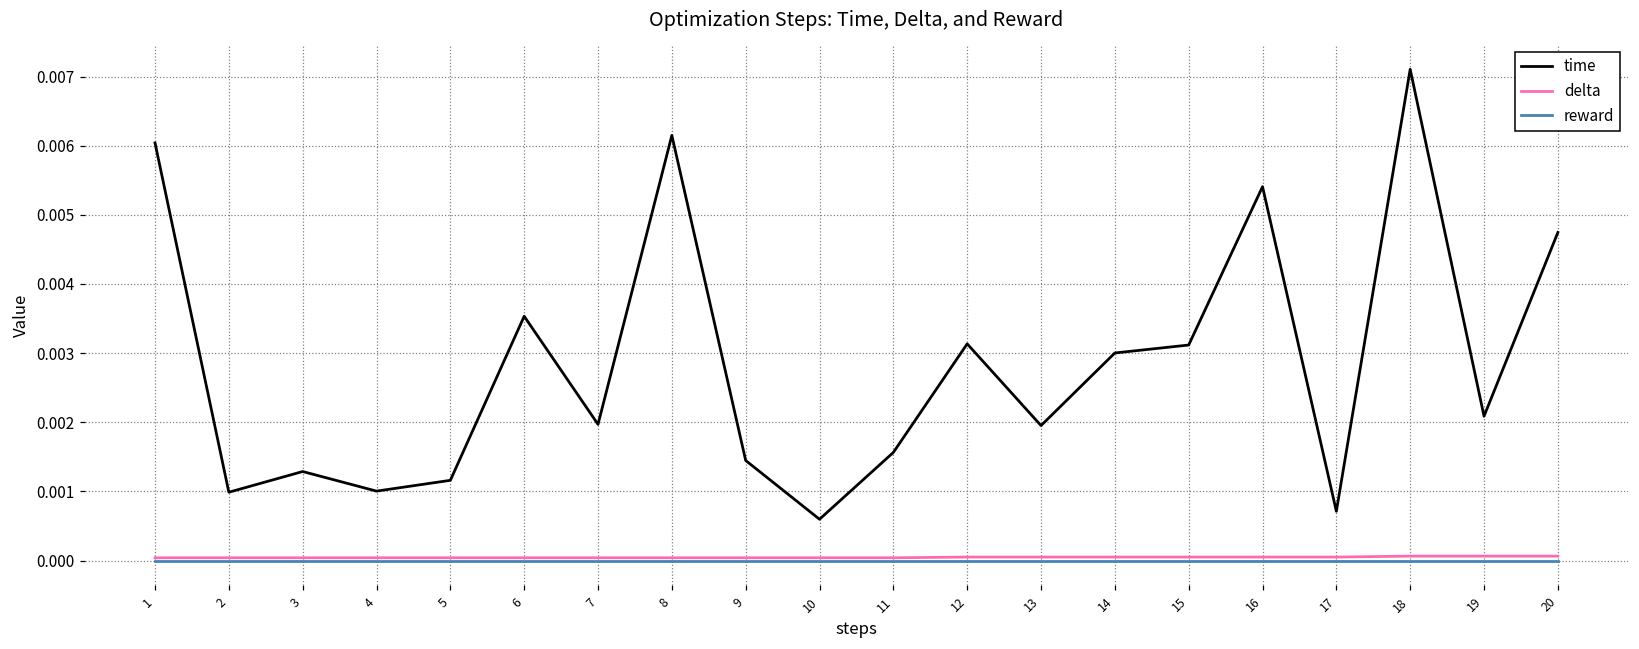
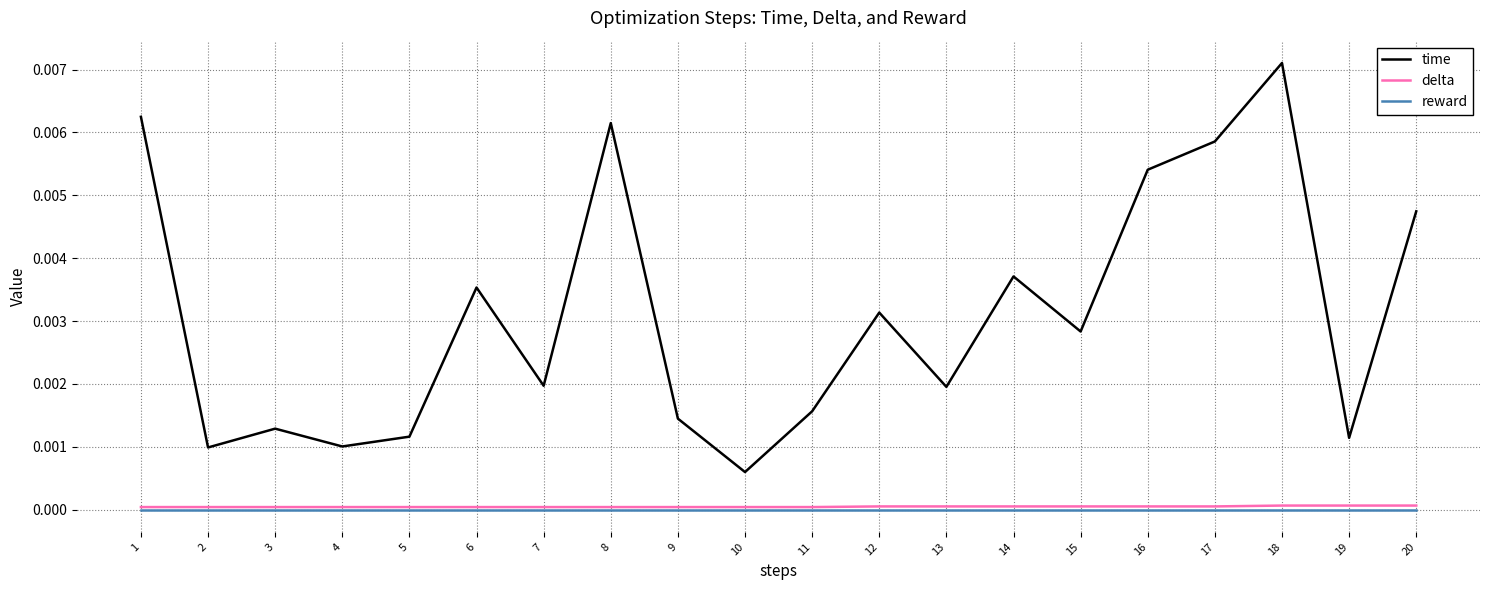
time, 1: 0.0060 -> 0.0062
time, 14: 0.0030 -> 0.0037
time, 15: 0.0031 -> 0.0028
time, 17: 0.0007 -> 0.0059
time, 19: 0.0021 -> 0.0011
